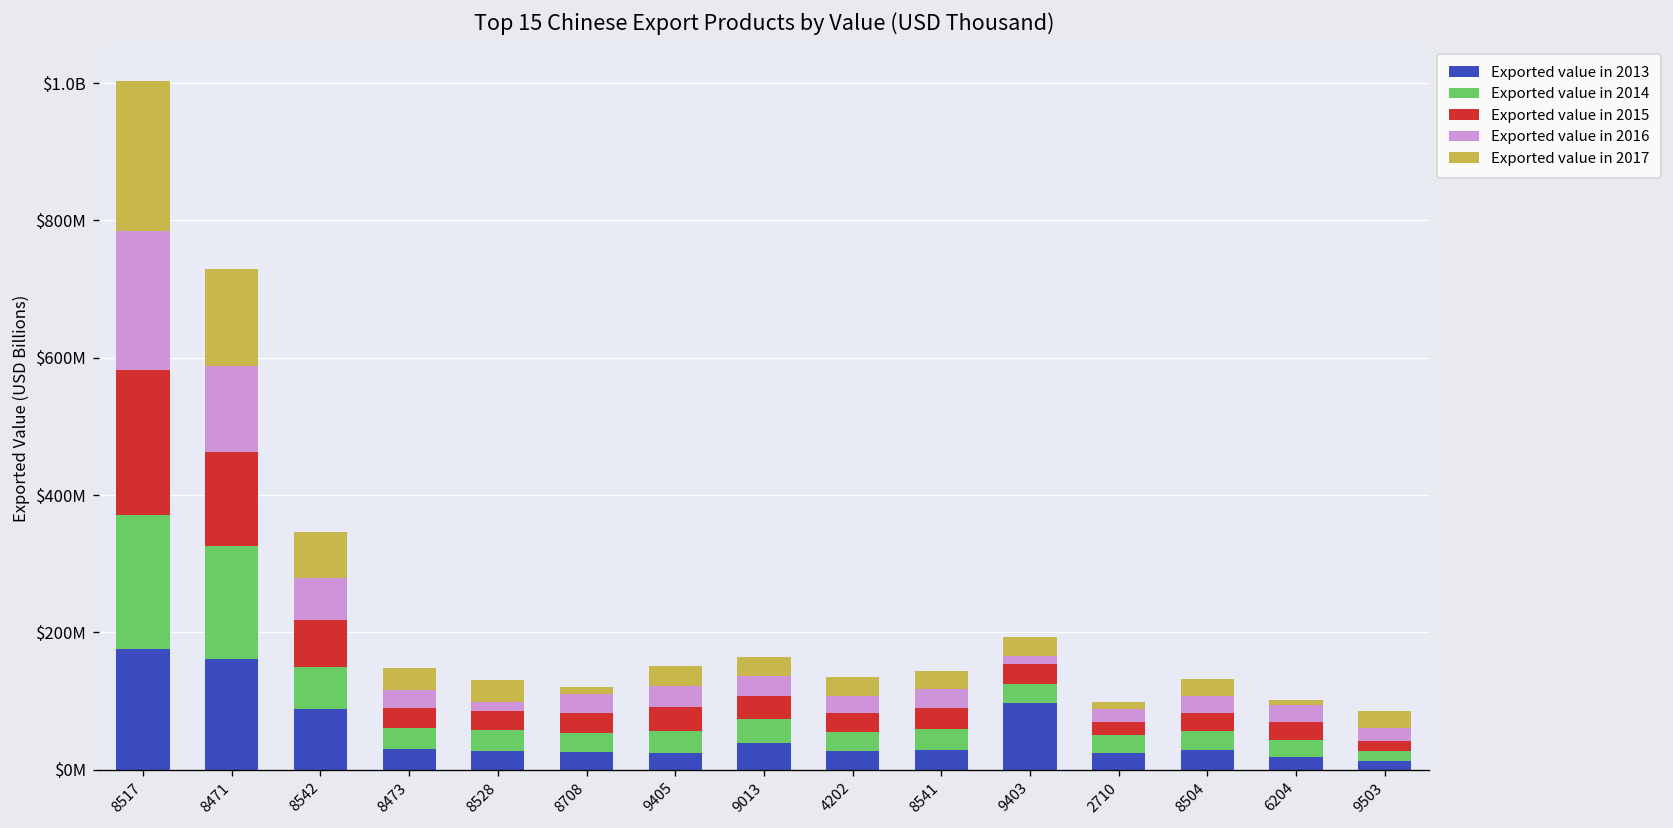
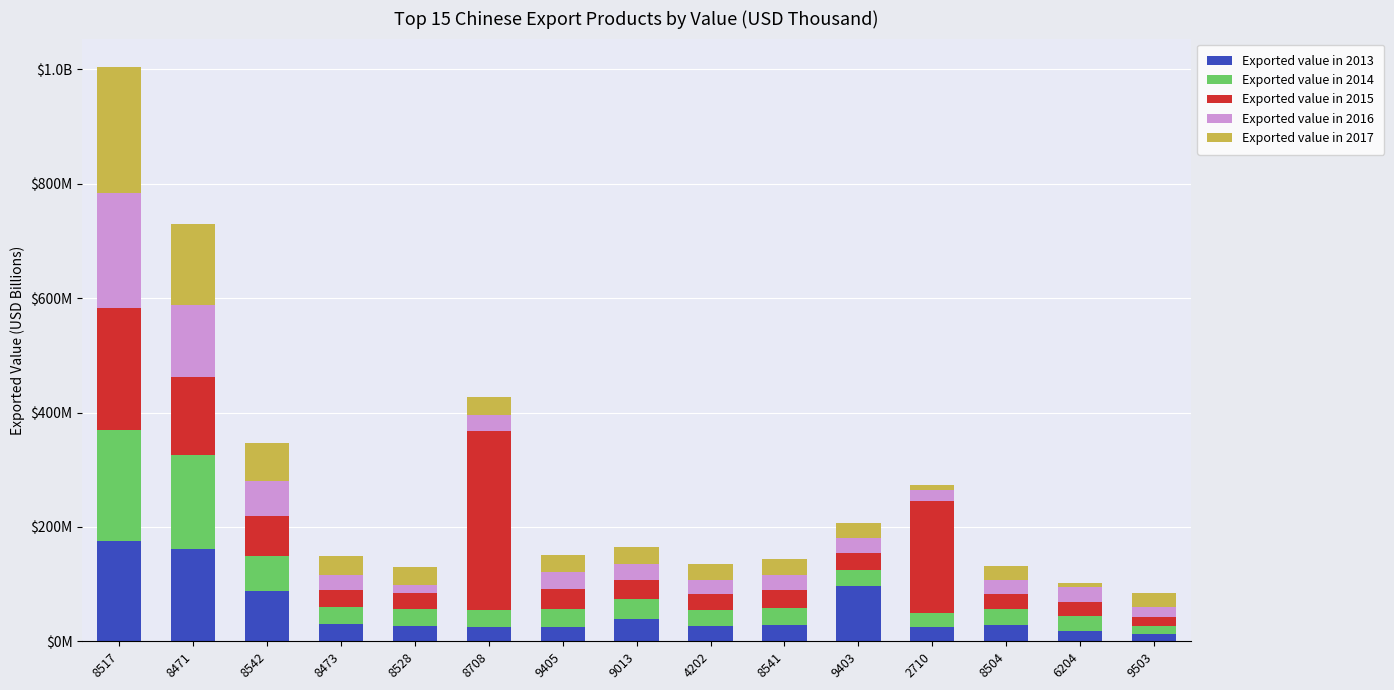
Exported value in 2015, 8708: $30000000 -> $310000000
Exported value in 2017, 8708: $10000000 -> $30000000
Exported value in 2016, 9403: $10000000 -> $30000000
Exported value in 2015, 2710: $20000000 -> $190000000
